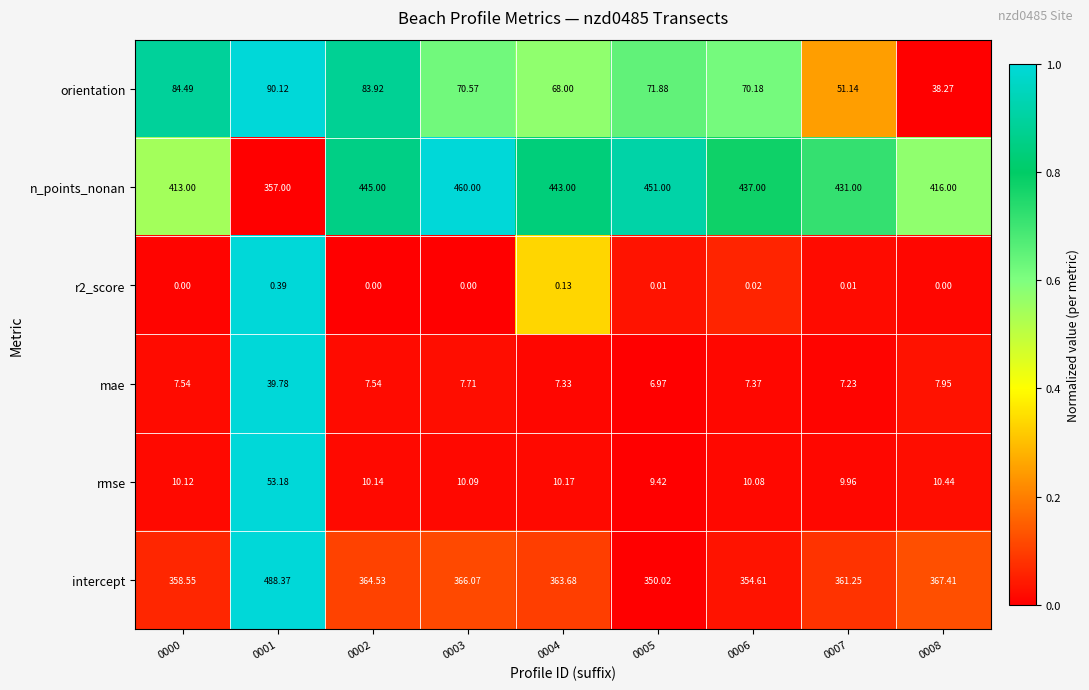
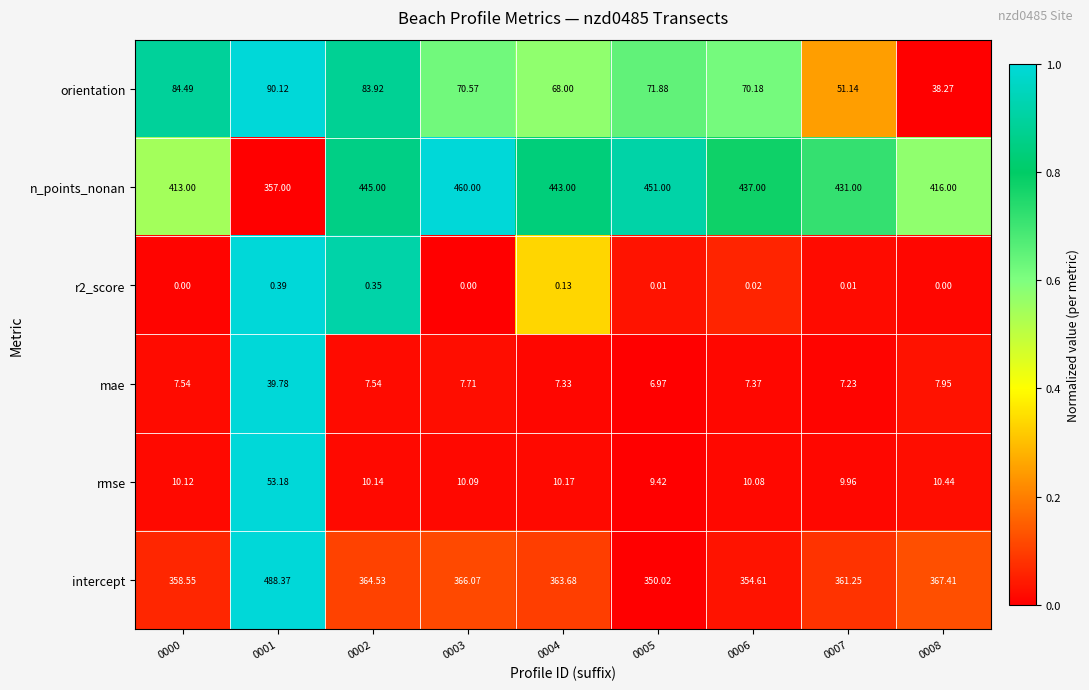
r2_score, 0002: 0.00 -> 0.35
